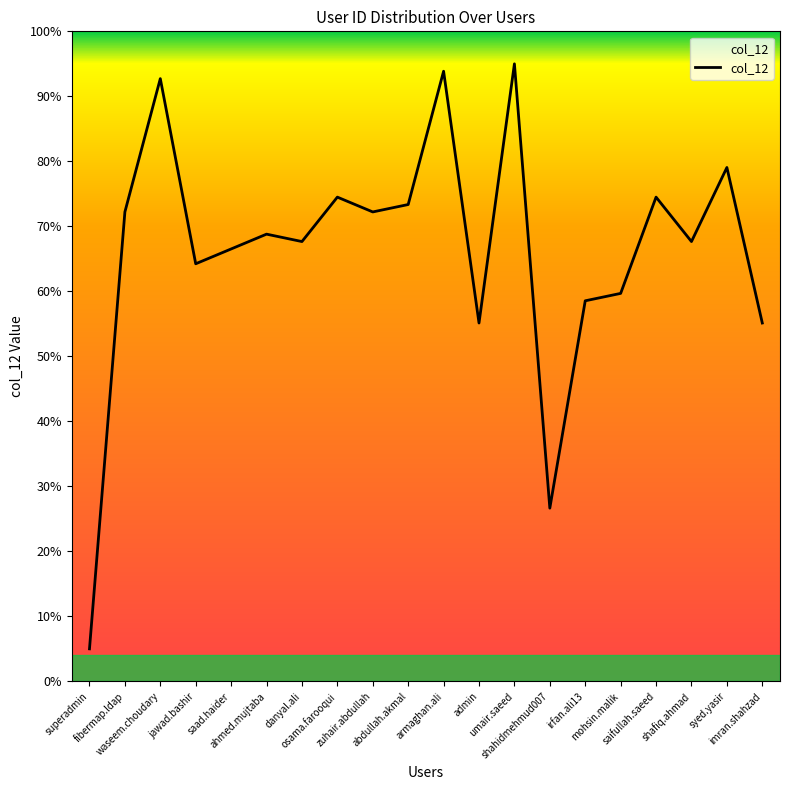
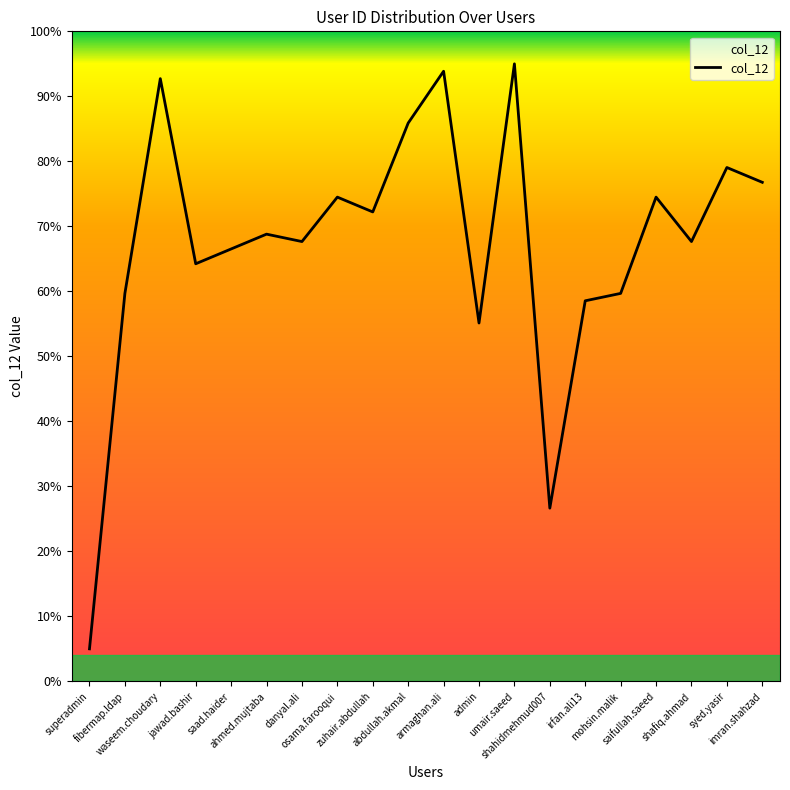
fibermap.ldap: 72% -> 60%
abdullah.akmal: 73% -> 86%
imran.shahzad: 55% -> 77%
